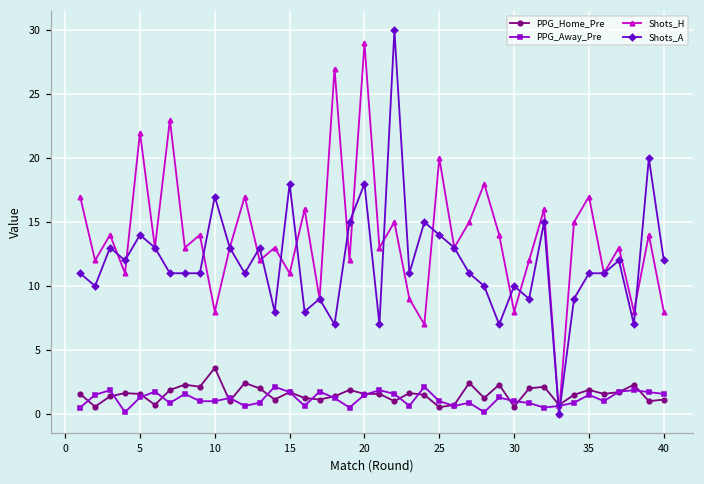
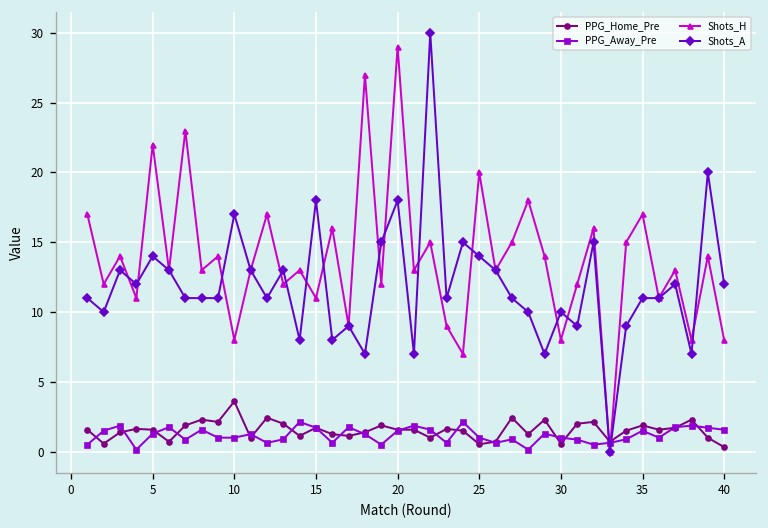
PPG_Home_Pre, 40: 1.1 -> 0.3
